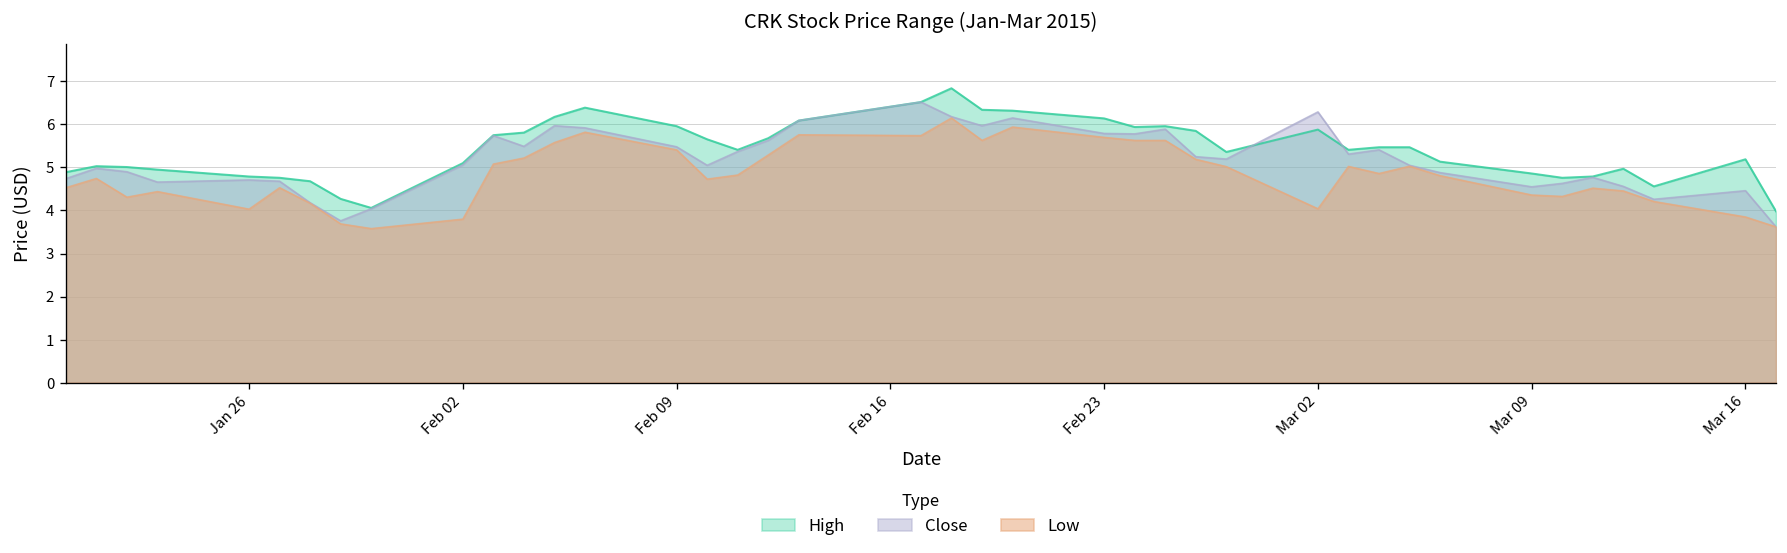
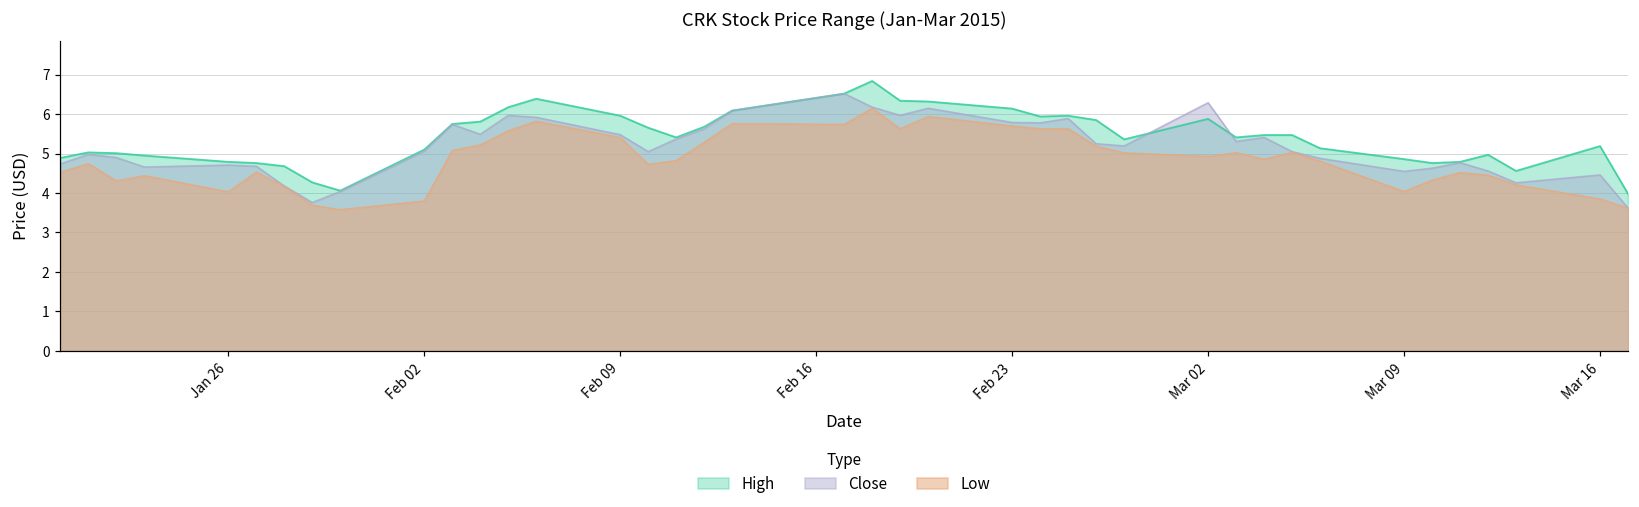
Low, Mar 02: 4.0 -> 4.9
Low, Mar 09: 4.4 -> 4.0
